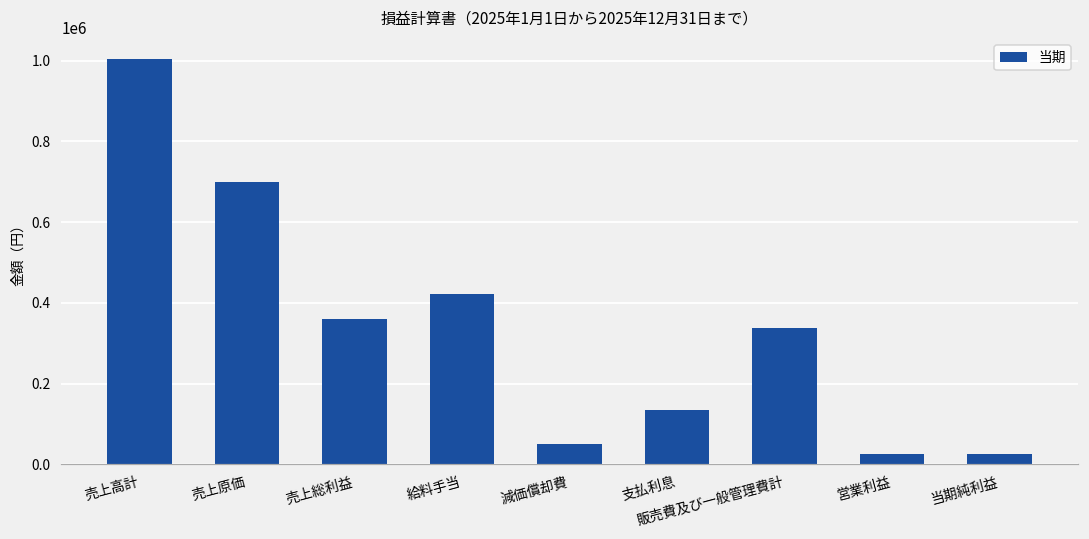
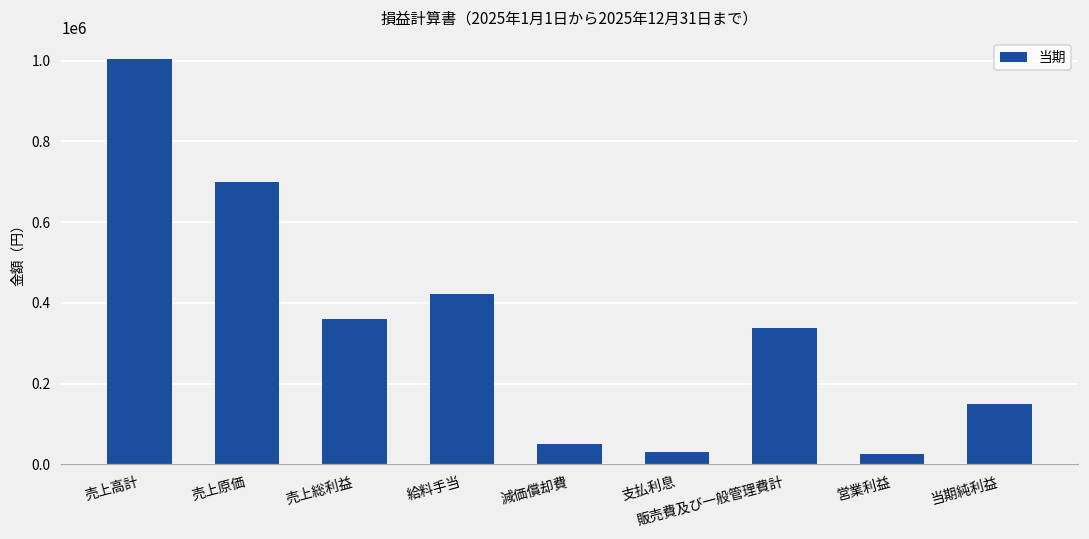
支払利息: 140000 -> 30000
当期純利益: 30000 -> 150000
